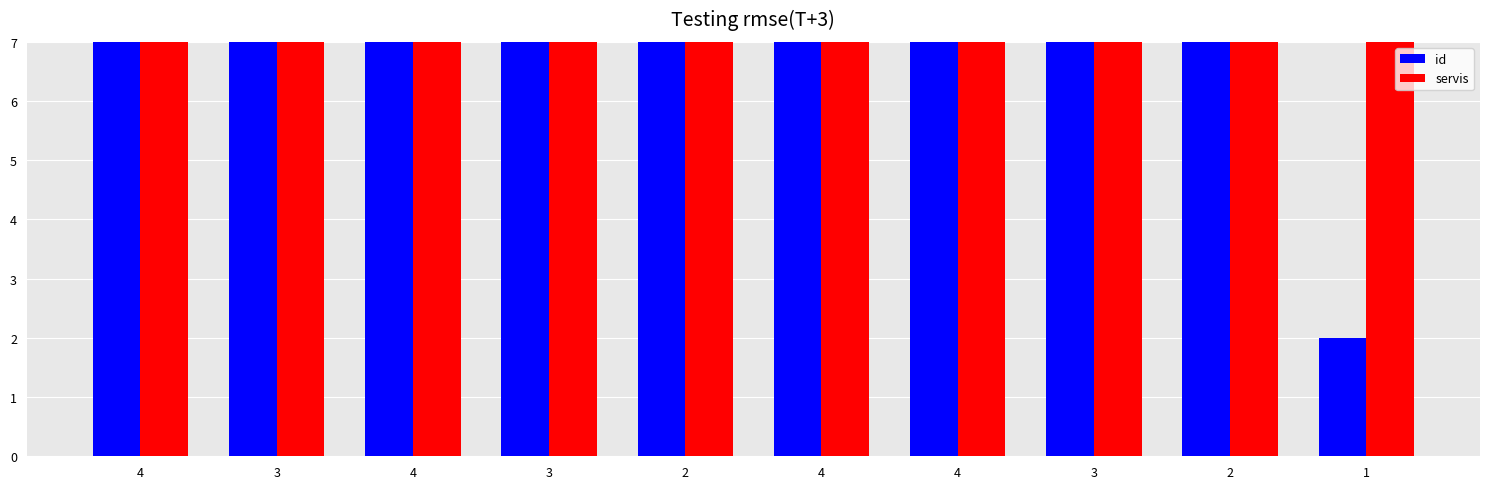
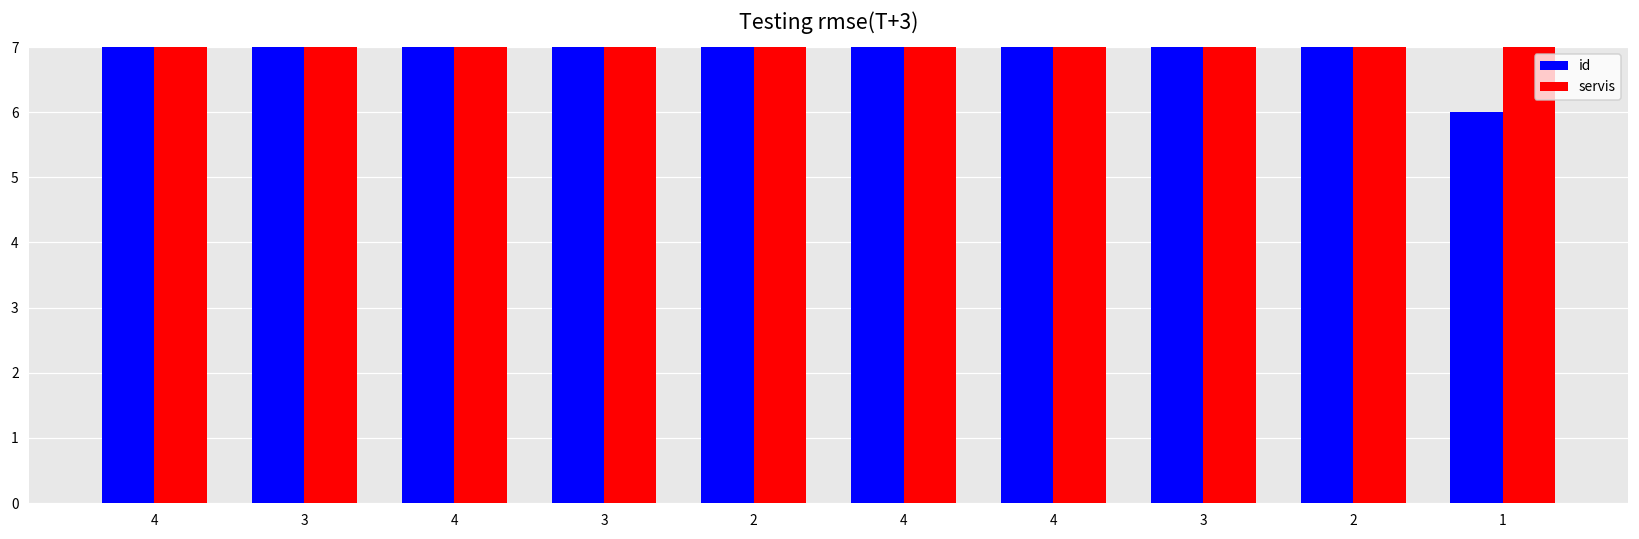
id, 1: 2 -> 6
